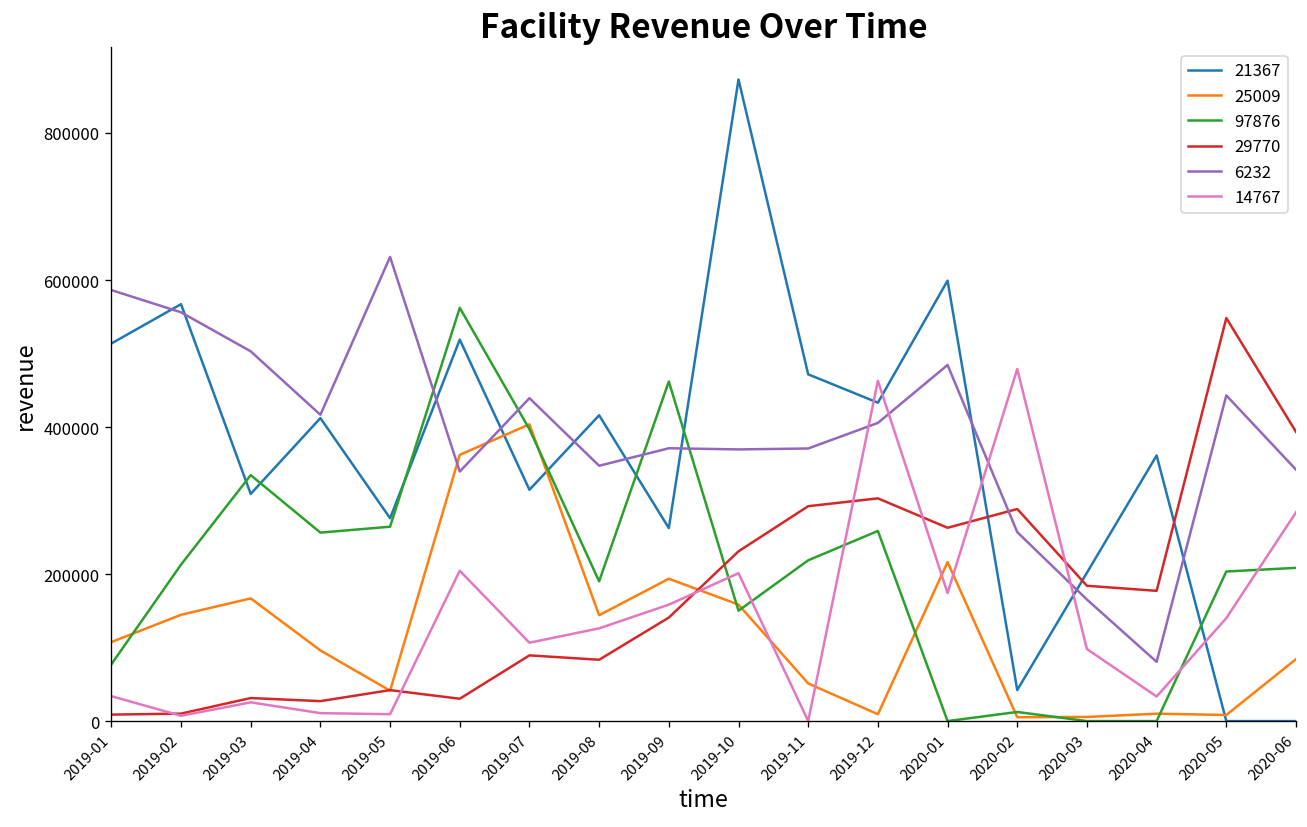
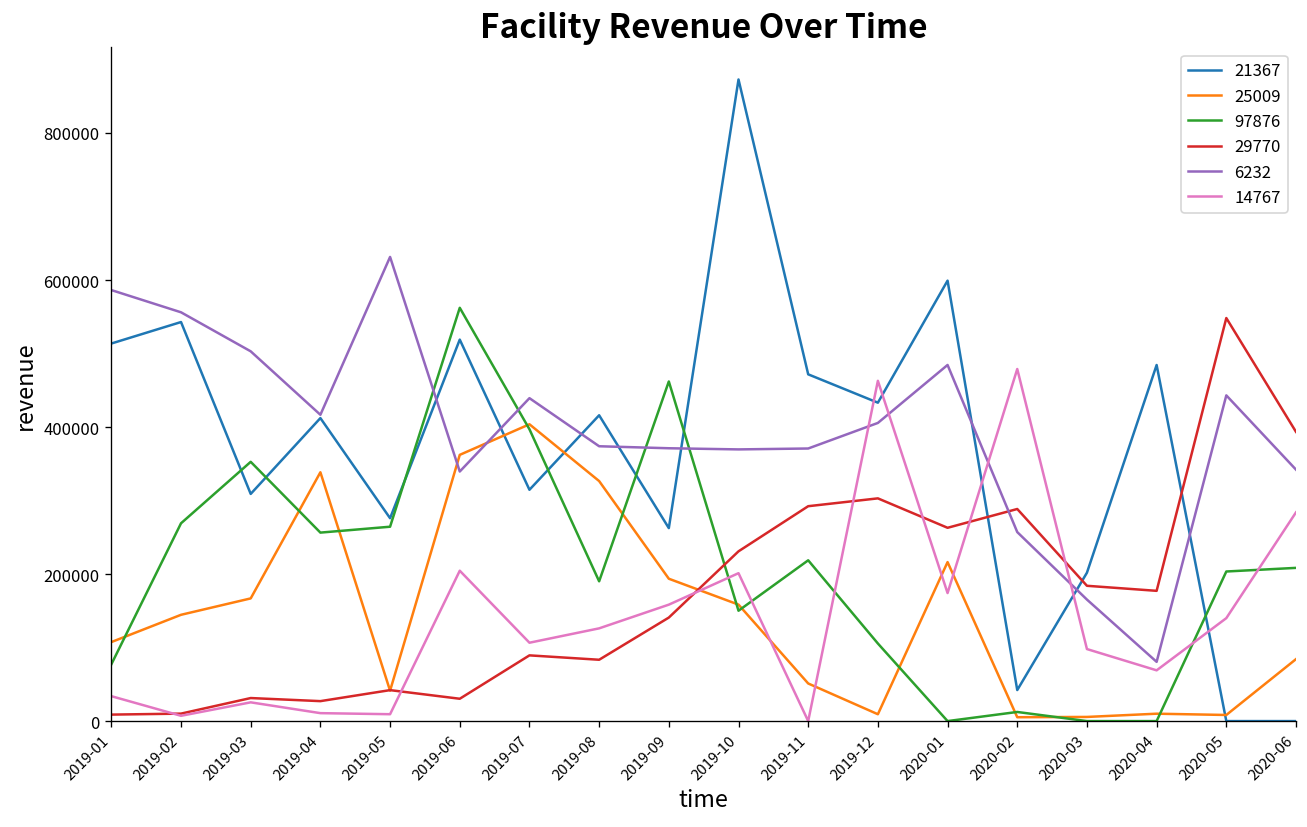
21367, 2019-02: 570000 -> 540000
97876, 2019-02: 210000 -> 270000
97876, 2019-03: 330000 -> 350000
25009, 2019-04: 100000 -> 340000
25009, 2019-08: 140000 -> 330000
6232, 2019-08: 350000 -> 370000
97876, 2019-12: 260000 -> 110000
21367, 2020-04: 360000 -> 480000
14767, 2020-04: 30000 -> 70000
